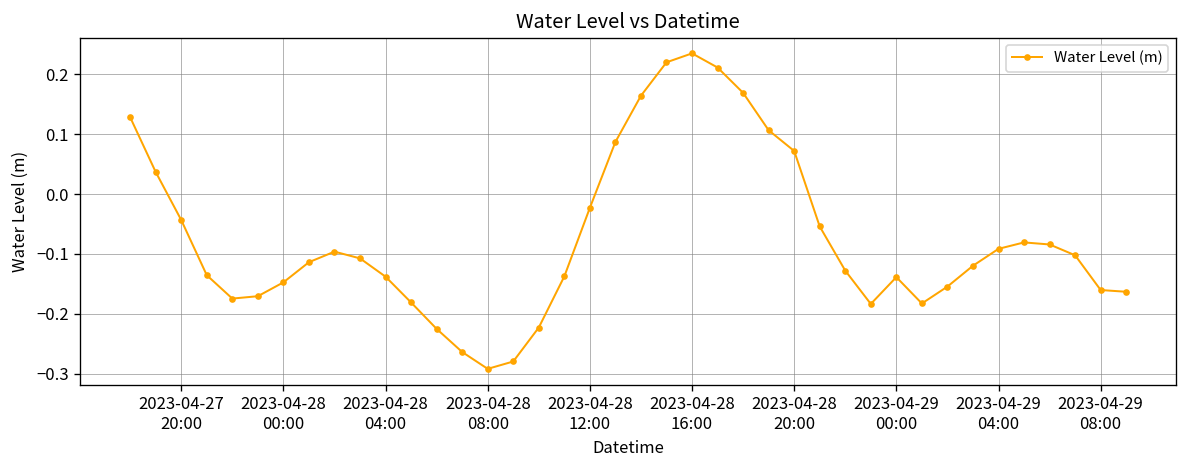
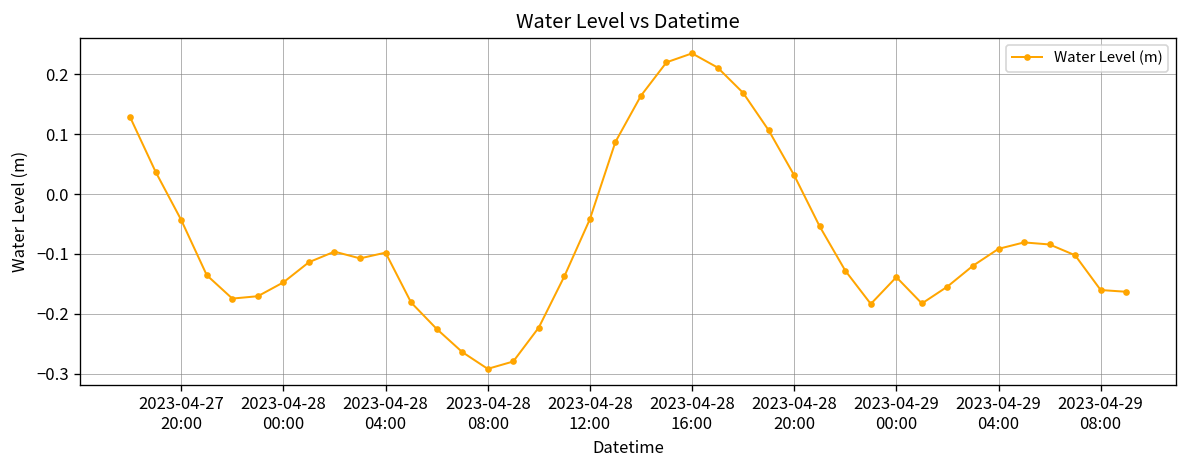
2023-04-28 04:00: -0.14 -> -0.10
2023-04-28 12:00: -0.02 -> -0.04
2023-04-28 20:00: 0.07 -> 0.03
